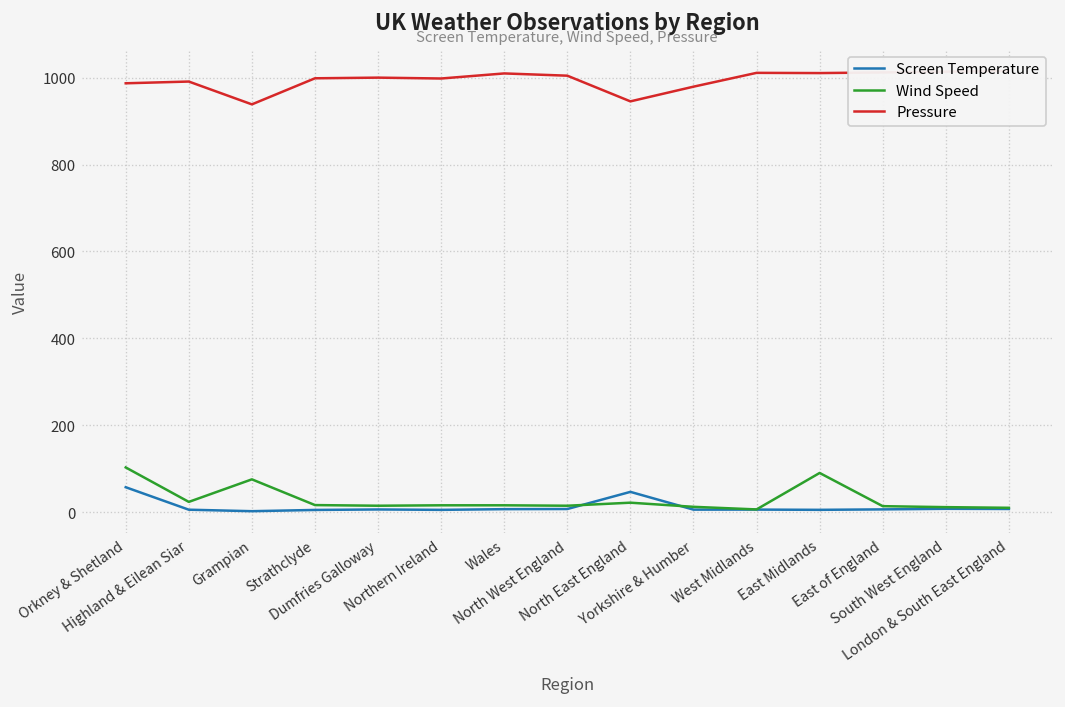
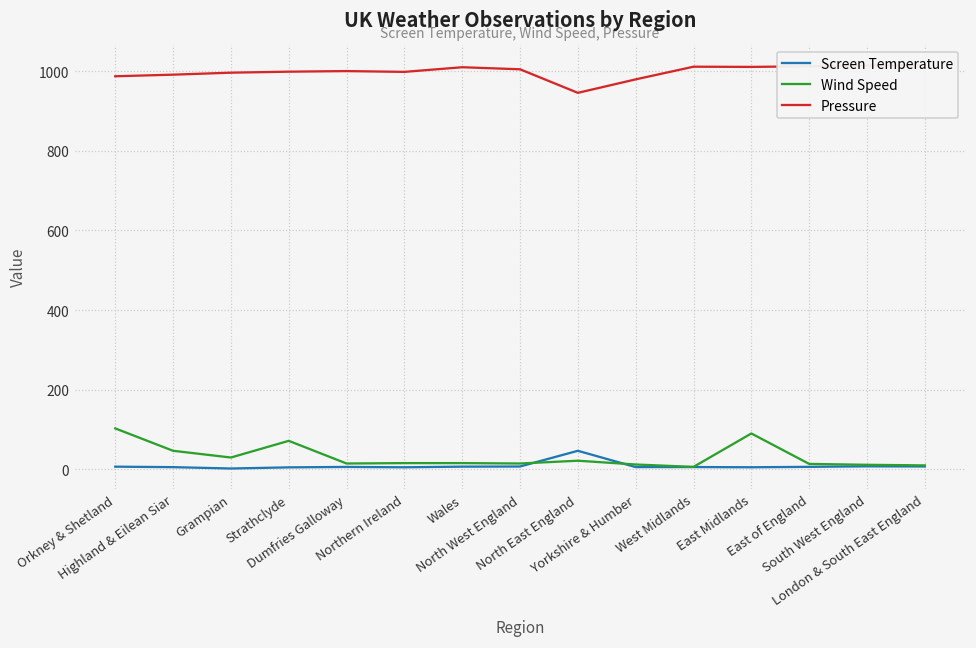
Screen Temperature, Orkney & Shetland: 60 -> 10
Wind Speed, Highland & Eilean Siar: 20 -> 50
Wind Speed, Grampian: 80 -> 30
Pressure, Grampian: 940 -> 1000
Wind Speed, Strathclyde: 20 -> 70
